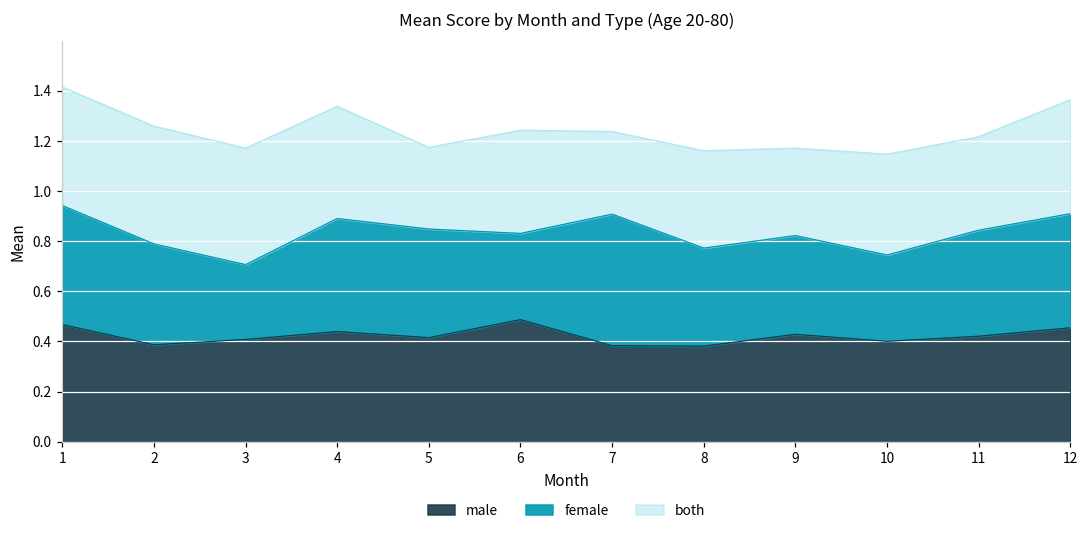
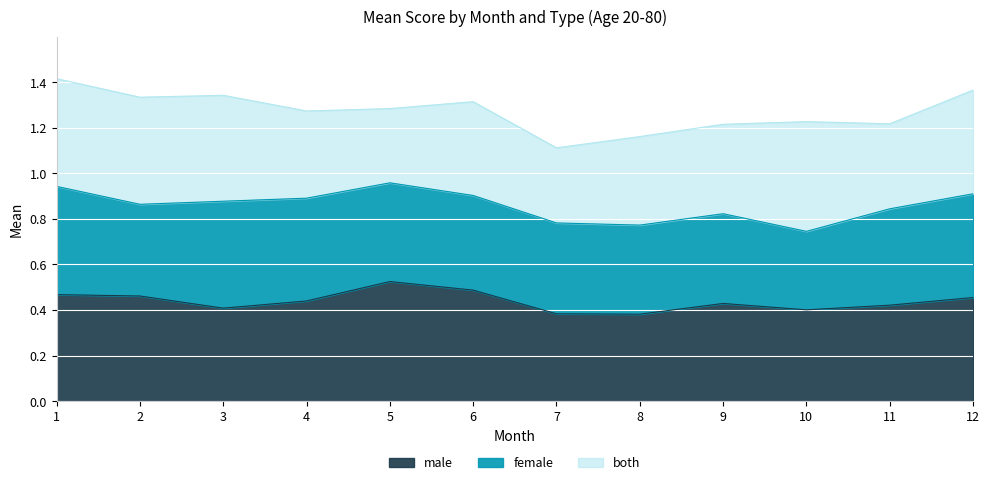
male, 2: 0.39 -> 0.46
female, 3: 0.30 -> 0.47
both, 4: 0.45 -> 0.38
male, 5: 0.42 -> 0.52
female, 6: 0.34 -> 0.42
female, 7: 0.52 -> 0.40
both, 9: 0.35 -> 0.39
both, 10: 0.40 -> 0.48
